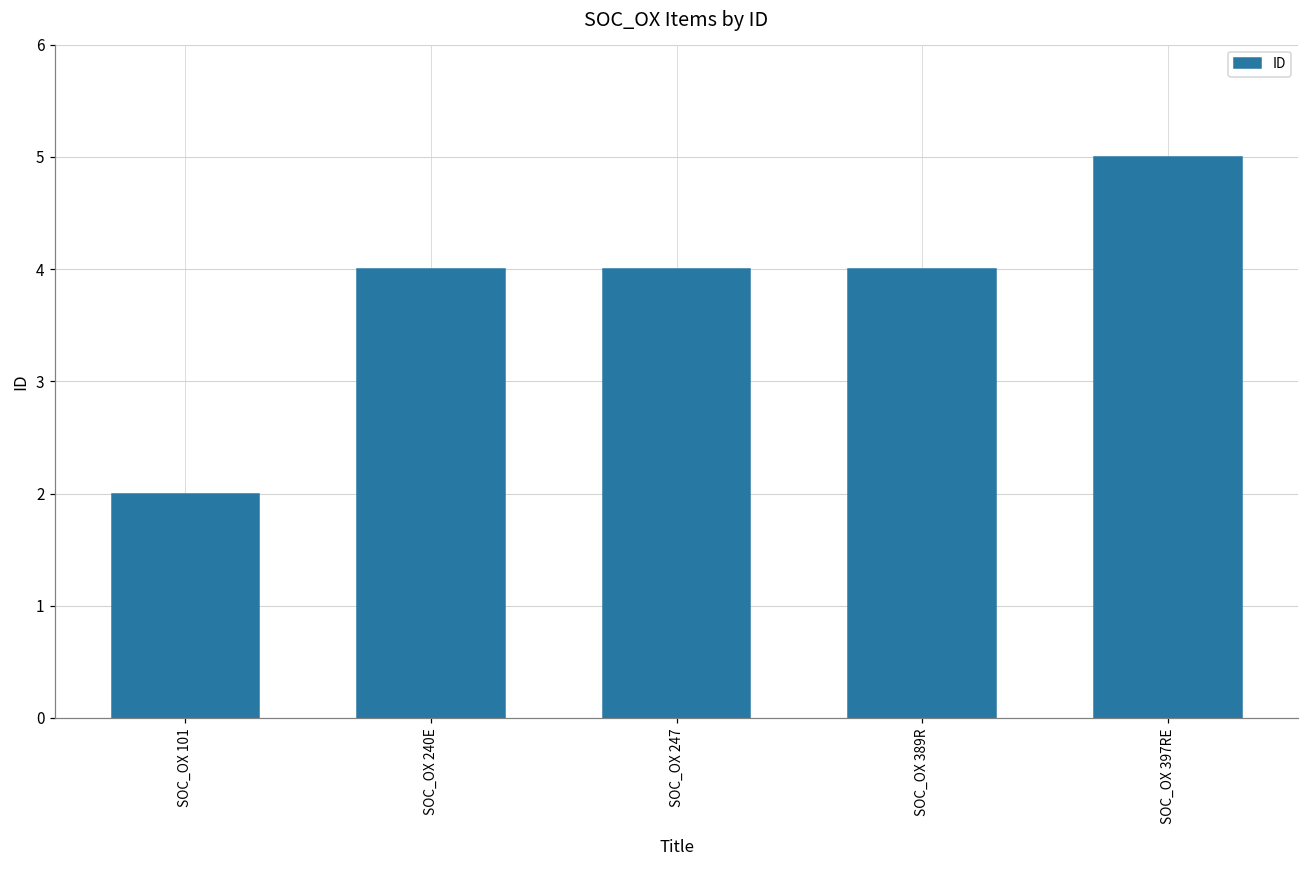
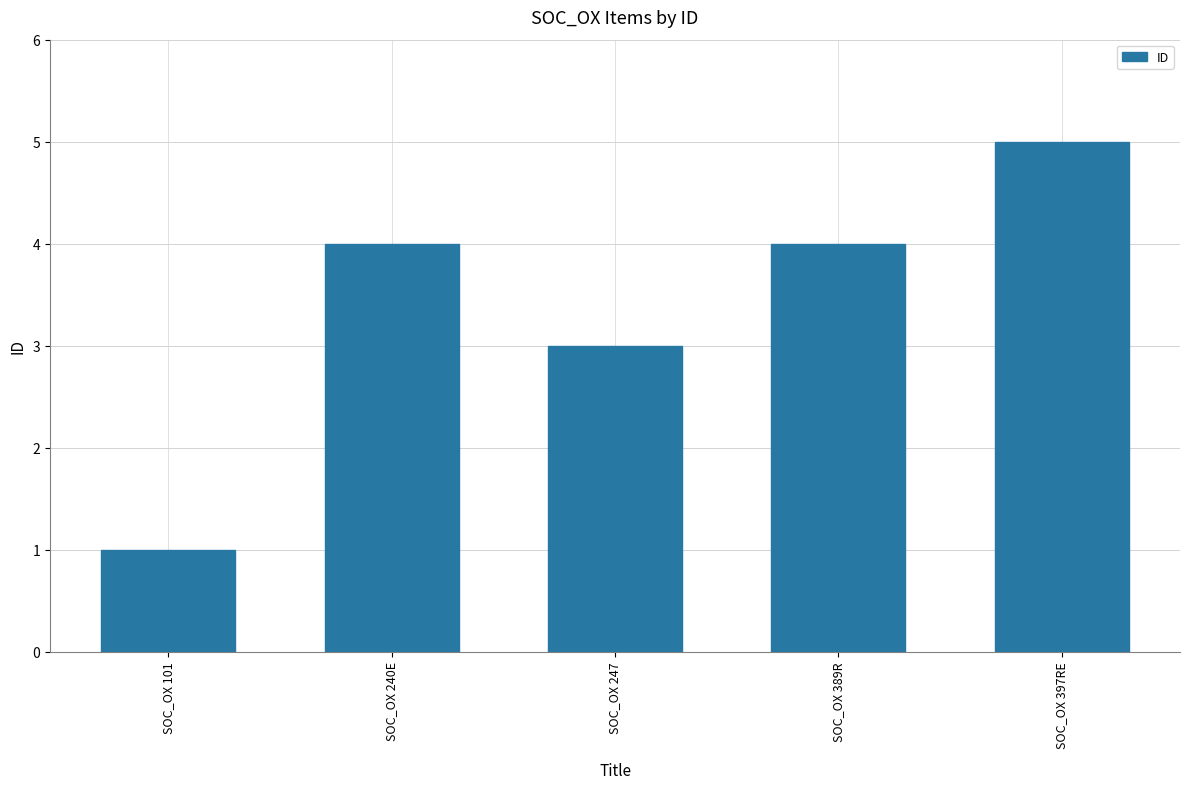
SOC_OX 101: 2 -> 1
SOC_OX 247: 4 -> 3
